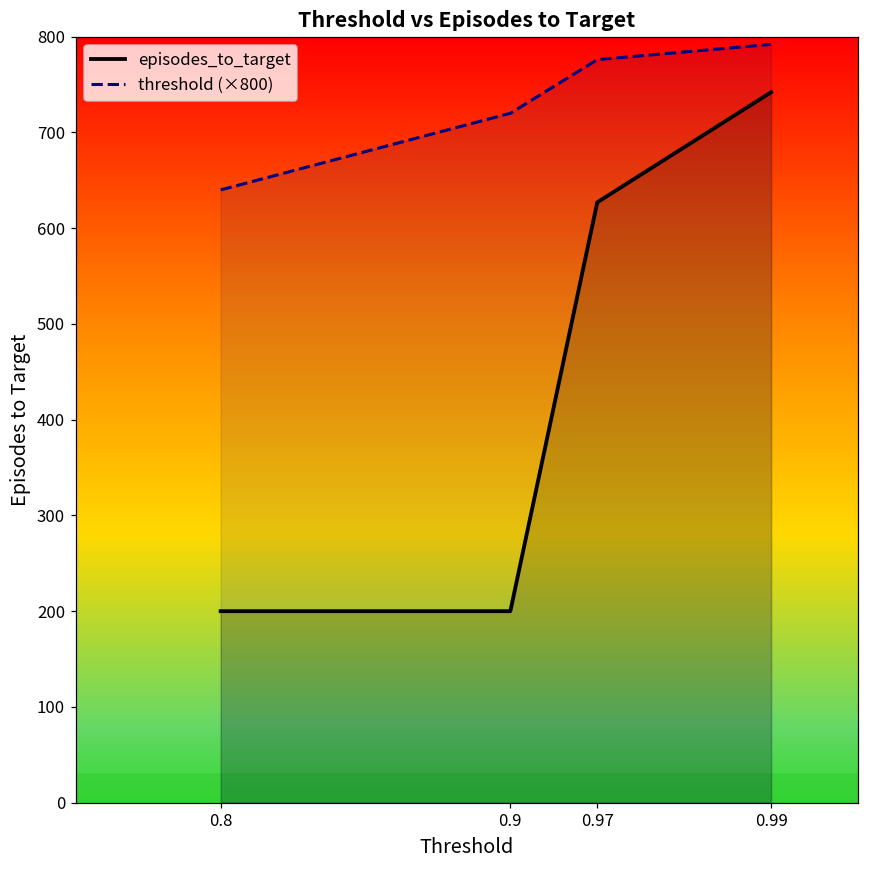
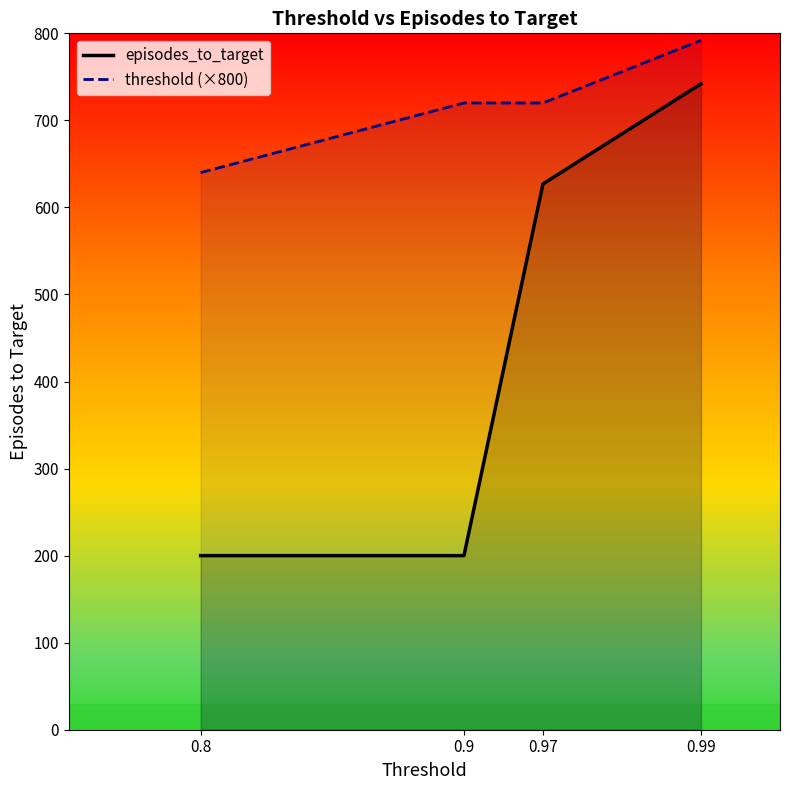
threshold (×800), 0.97: 780 -> 720
